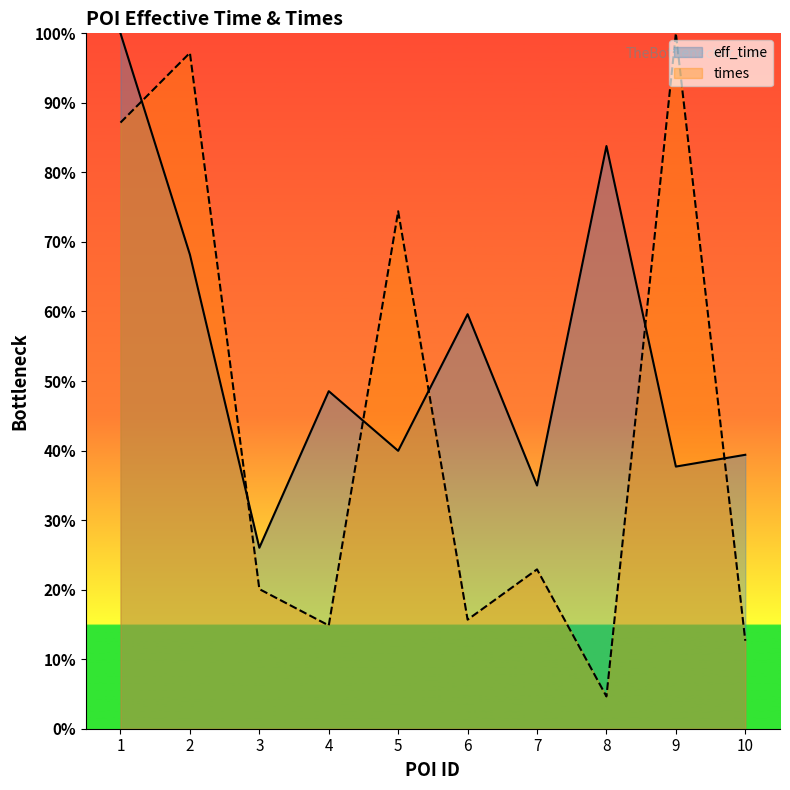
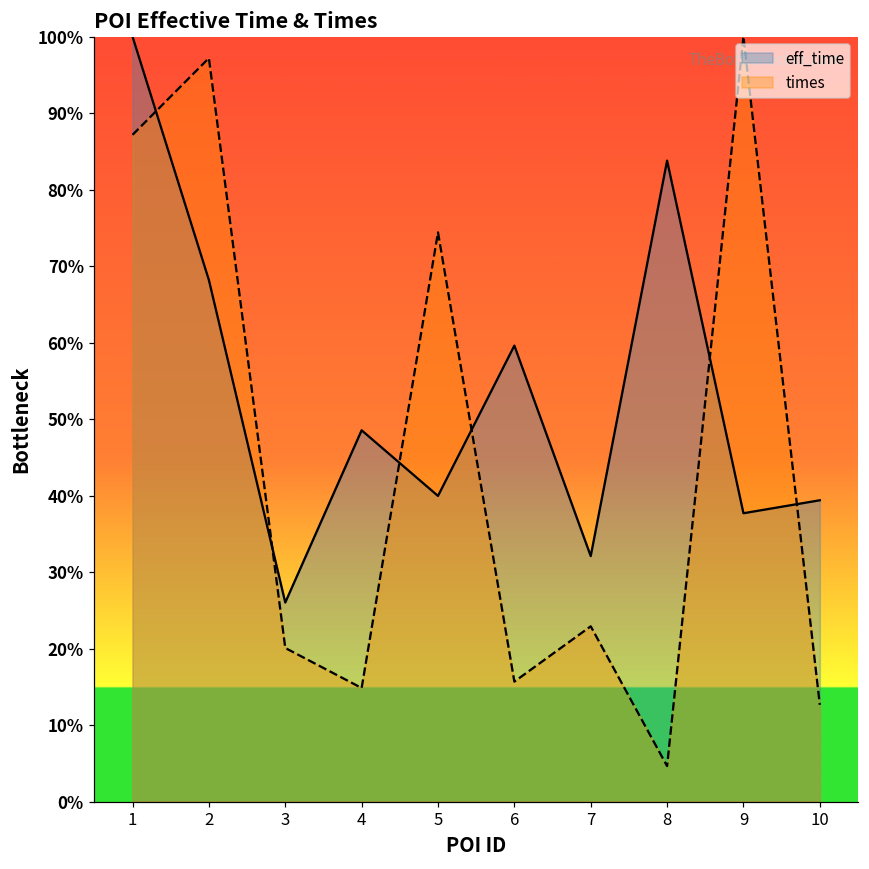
eff_time, 7: 35% -> 32%
